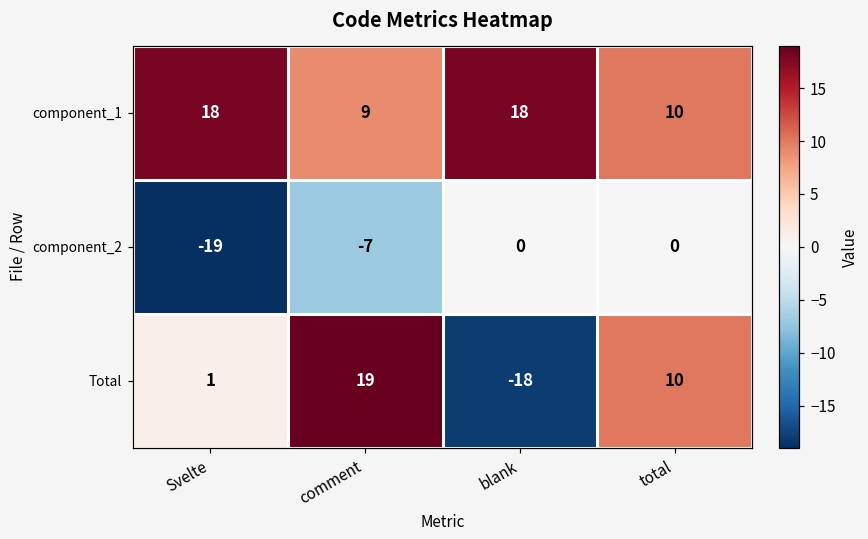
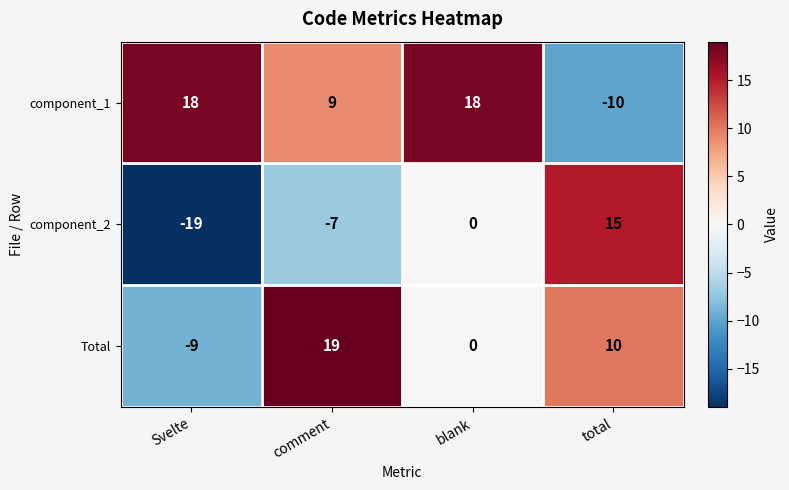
component_1, total: 10 -> -10
component_2, total: 0 -> 15
Total, Svelte: 1 -> -9
Total, blank: -18 -> 0
